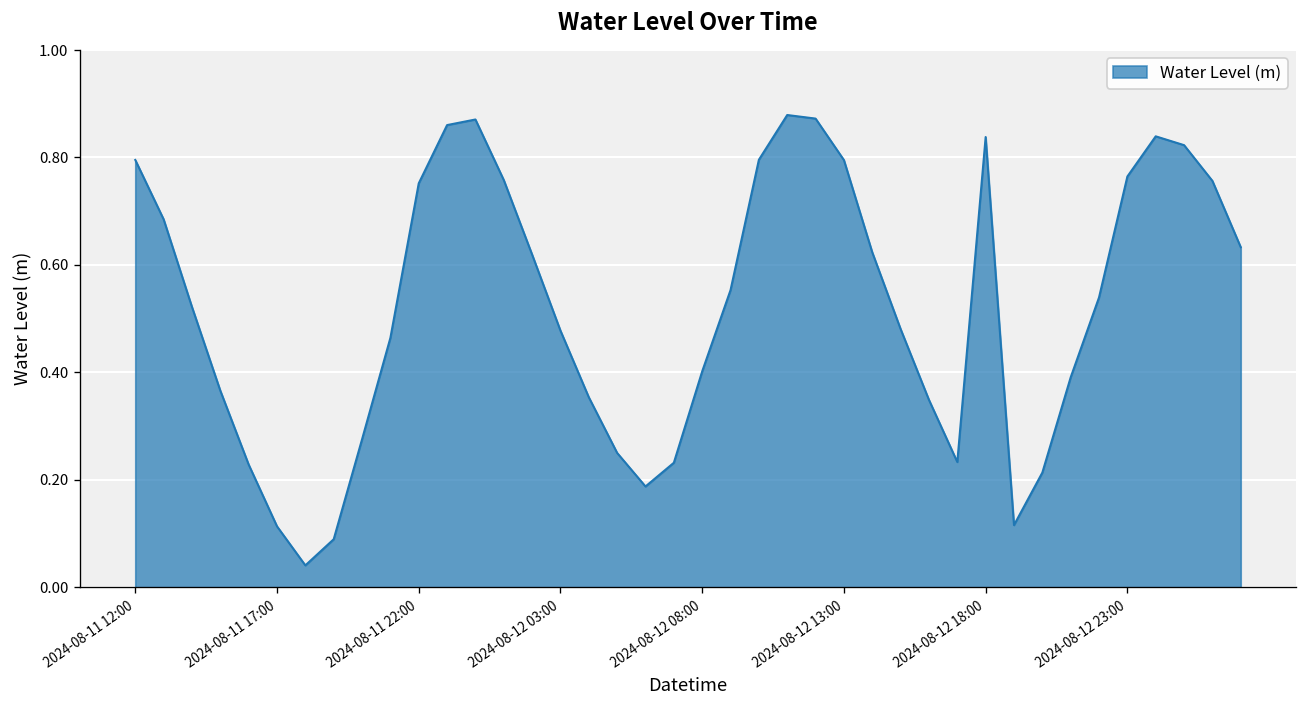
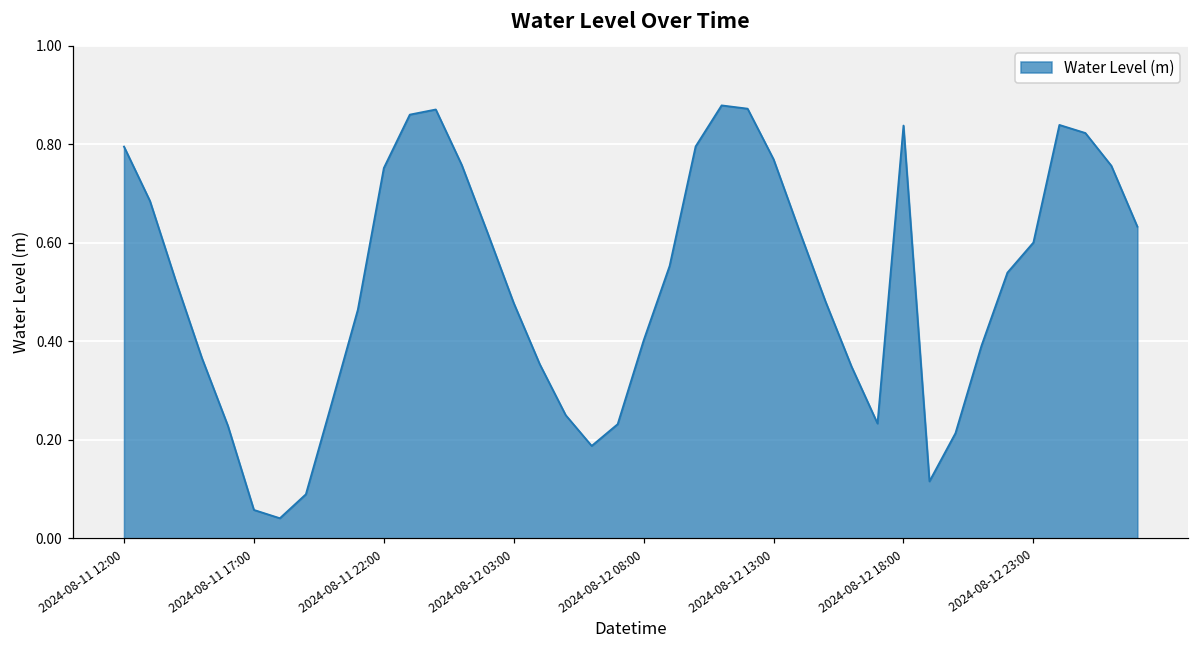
2024-08-11 17:00: 0.11 -> 0.06
2024-08-12 13:00: 0.80 -> 0.77
2024-08-12 23:00: 0.76 -> 0.60
